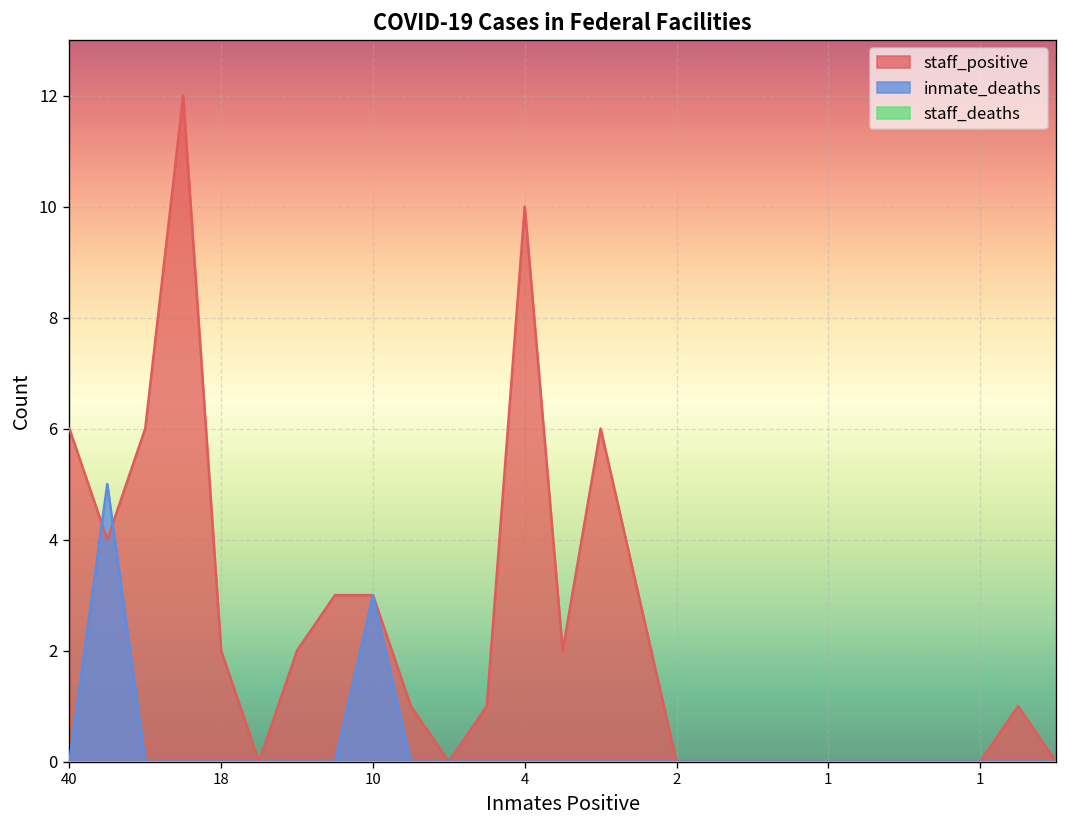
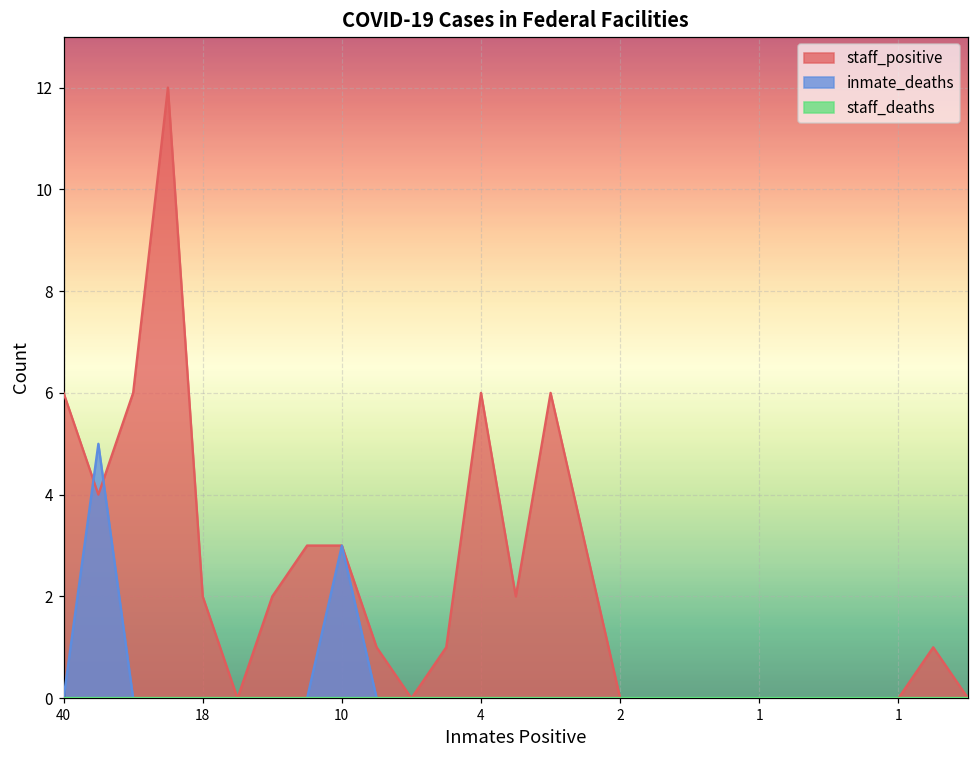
staff_positive, 4: 10 -> 6
